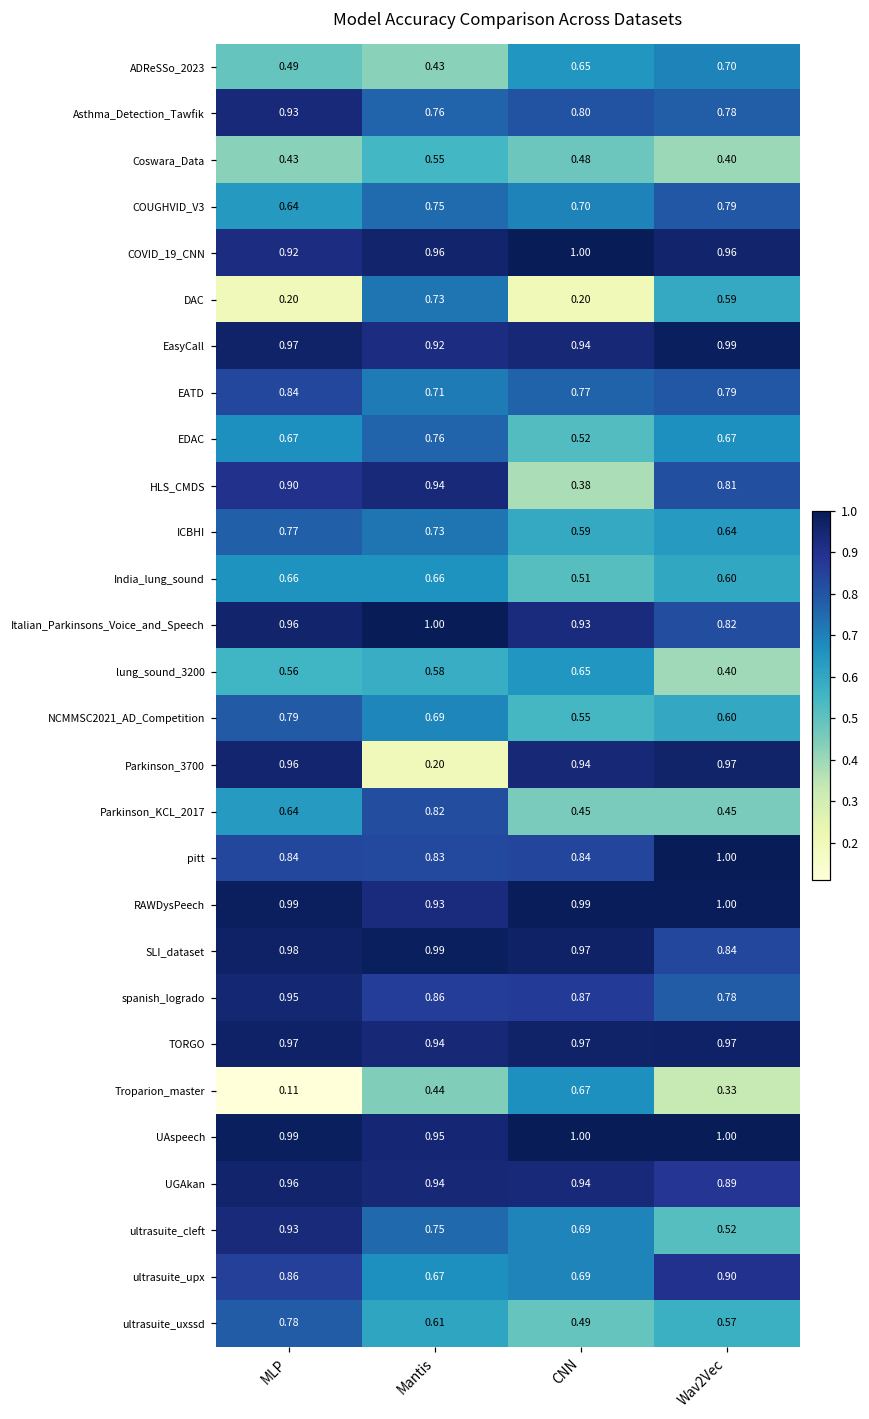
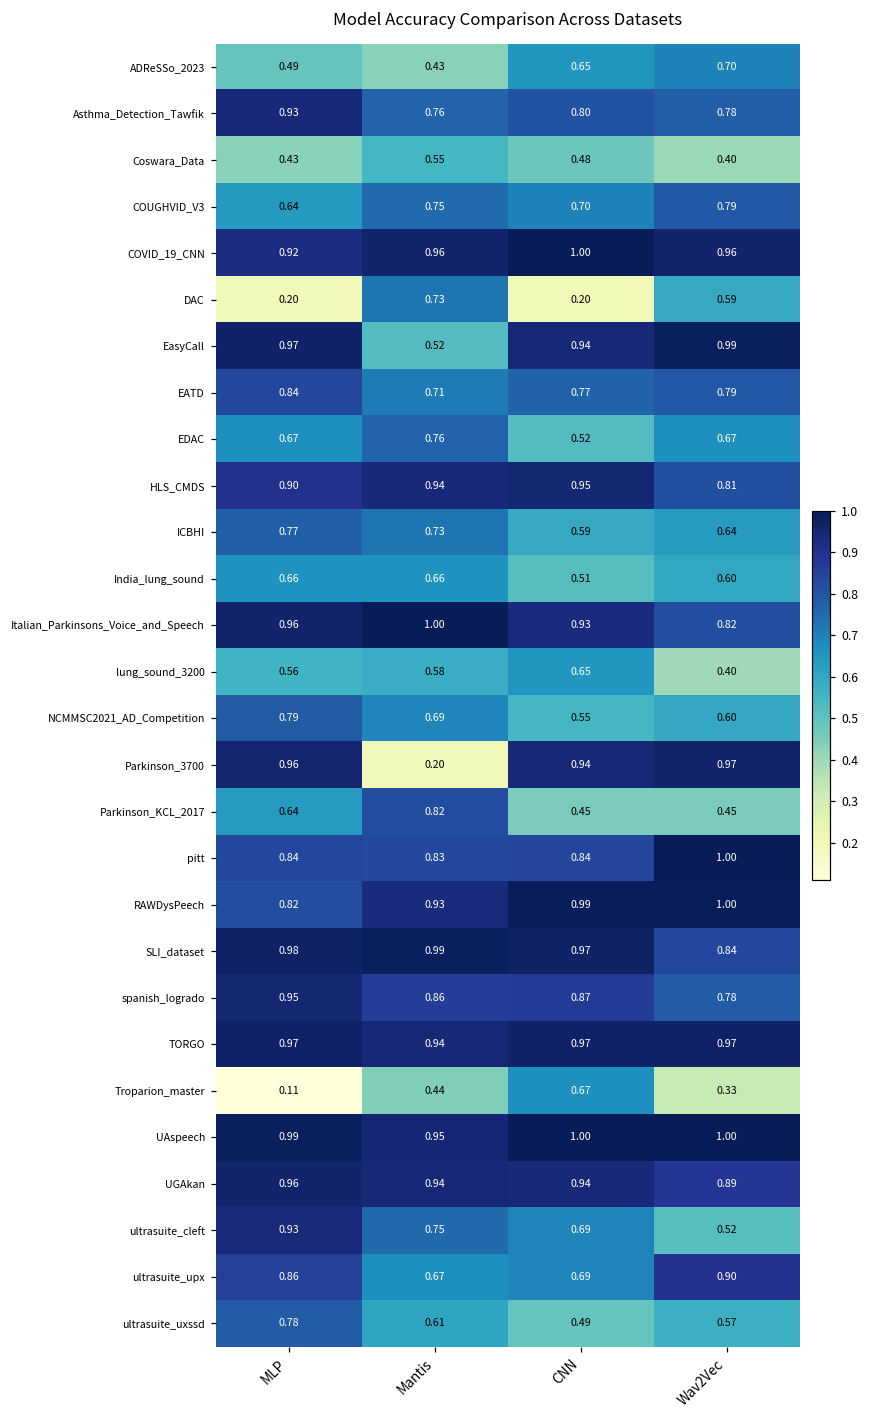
EasyCall, Mantis: 0.92 -> 0.52
HLS_CMDS, CNN: 0.38 -> 0.95
RAWDysPeech, MLP: 0.99 -> 0.82
